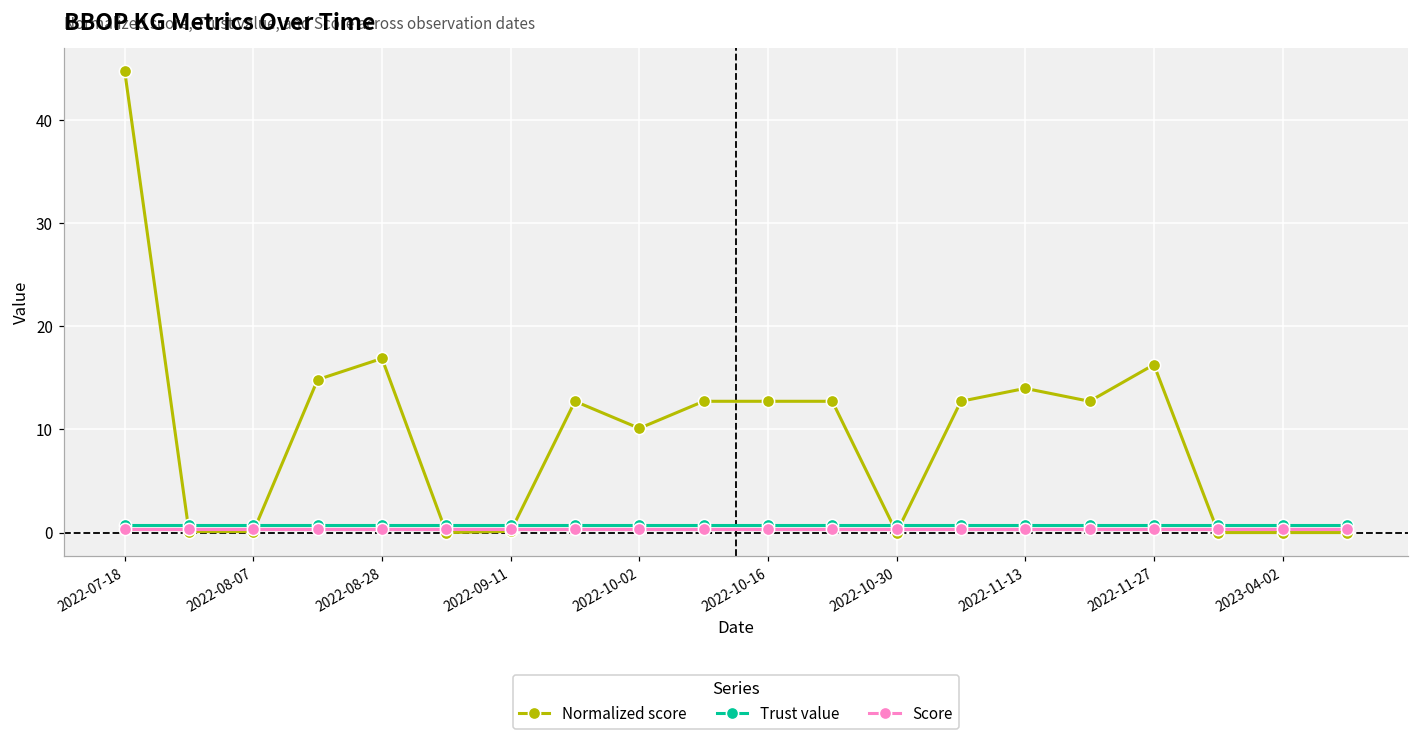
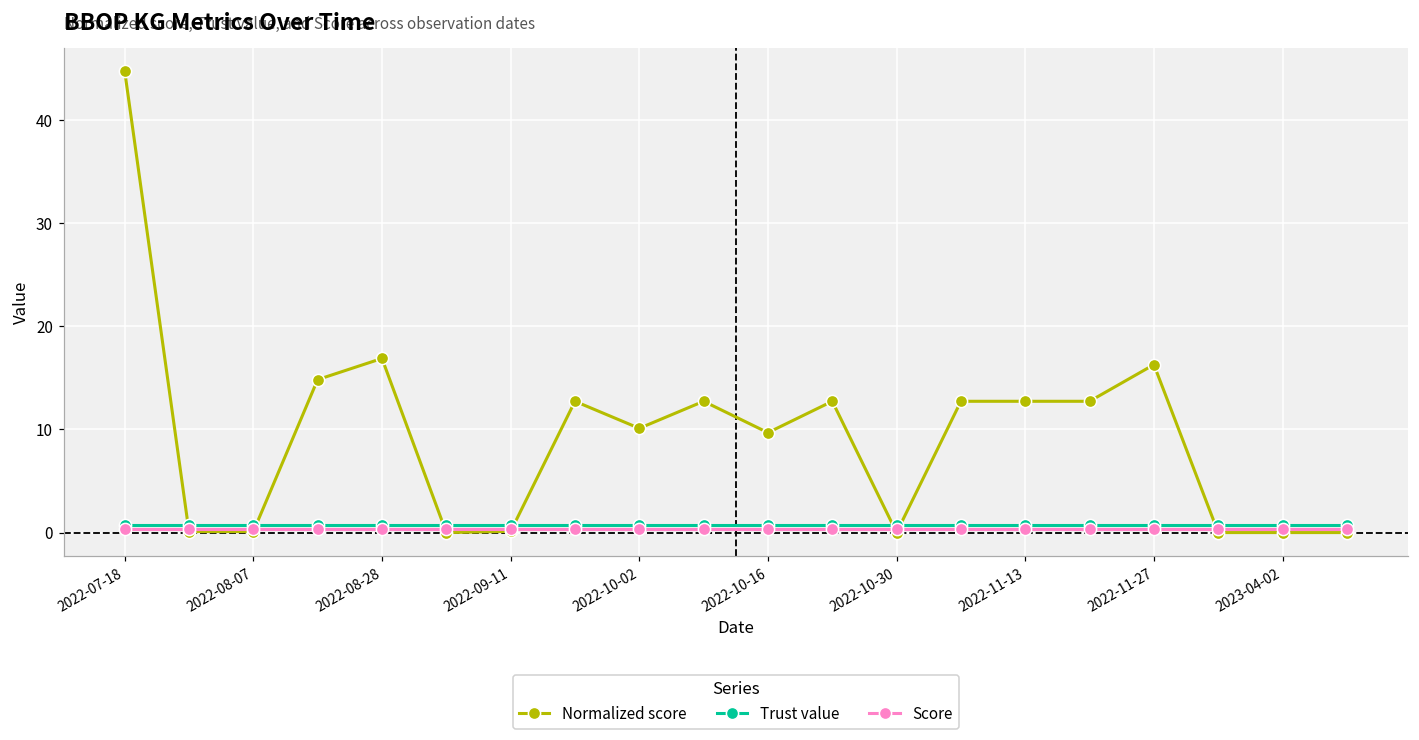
Normalized score, 2022-10-16: 13 -> 10
Normalized score, 2022-11-13: 14 -> 13
